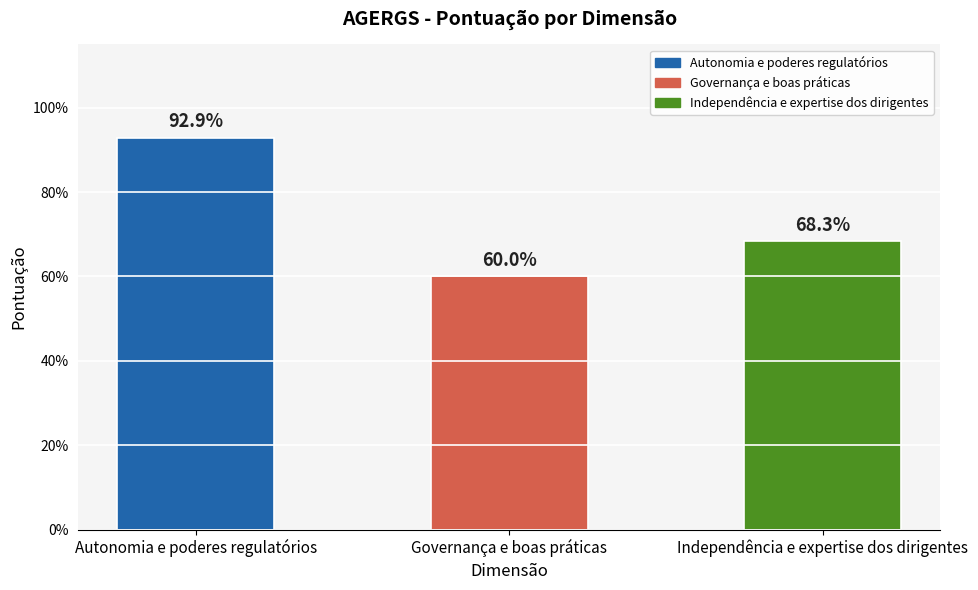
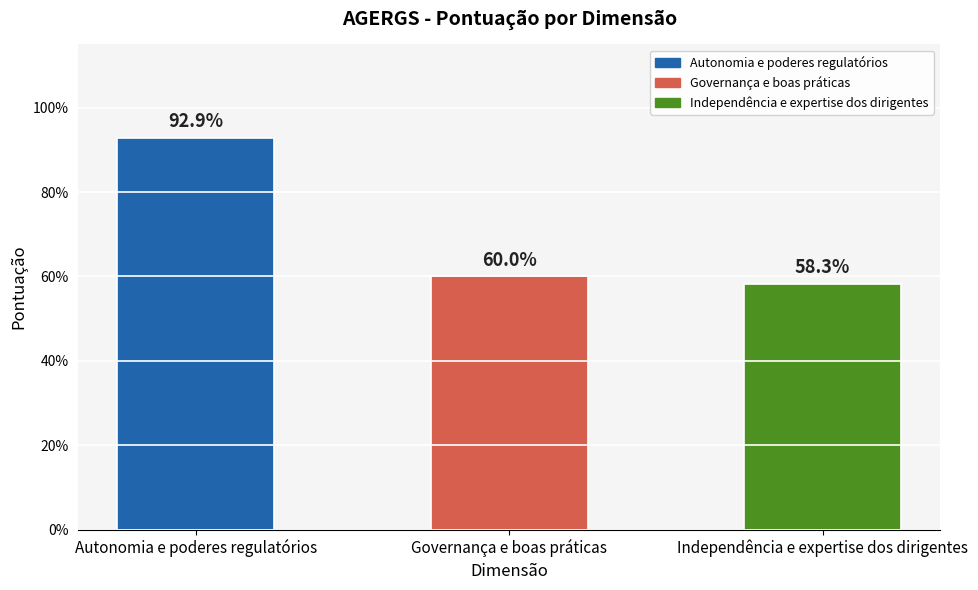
Independência e expertise dos dirigentes: 68.3% -> 58.3%
